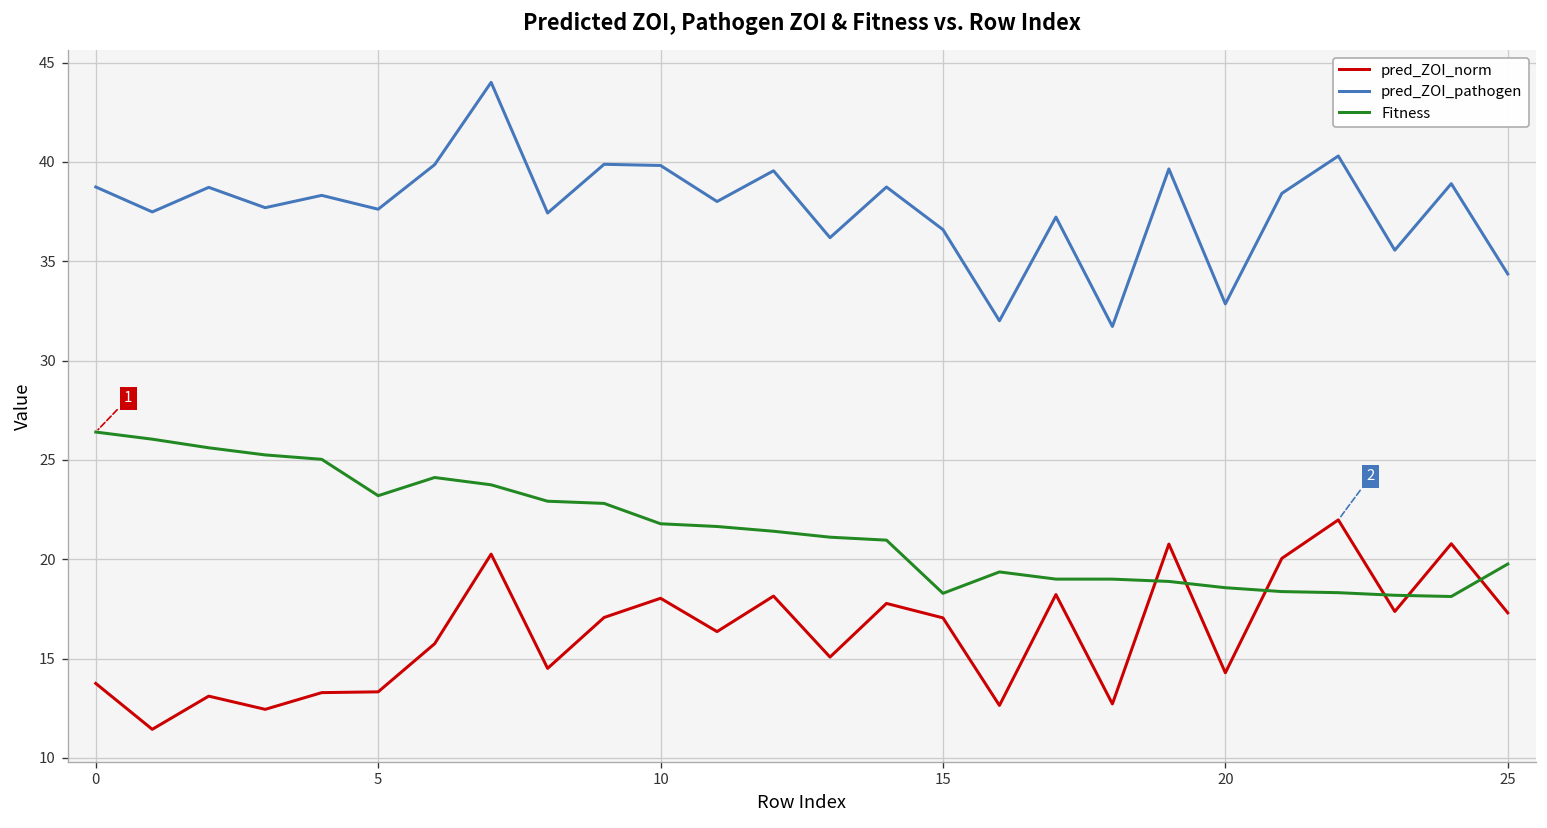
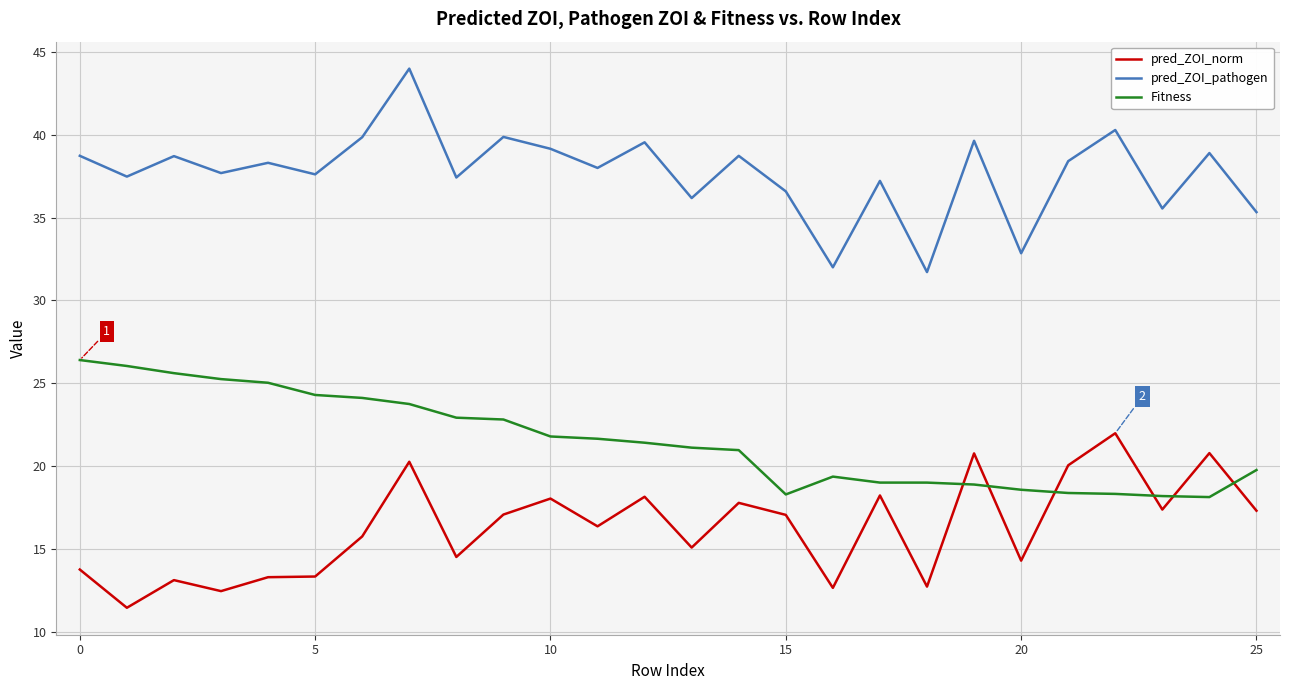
Fitness, 5: 23.2 -> 24.3
pred_ZOI_pathogen, 10: 39.8 -> 39.2
pred_ZOI_pathogen, 25: 34.4 -> 35.3
